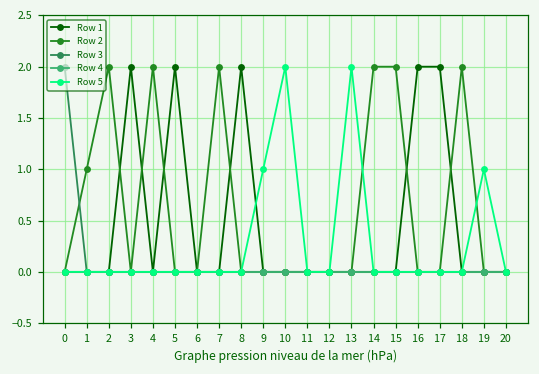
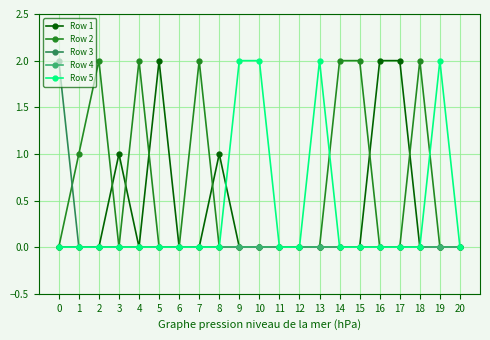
Row 1, 3: 2 -> 1
Row 1, 8: 2 -> 1
Row 5, 9: 1 -> 2
Row 5, 19: 1 -> 2
